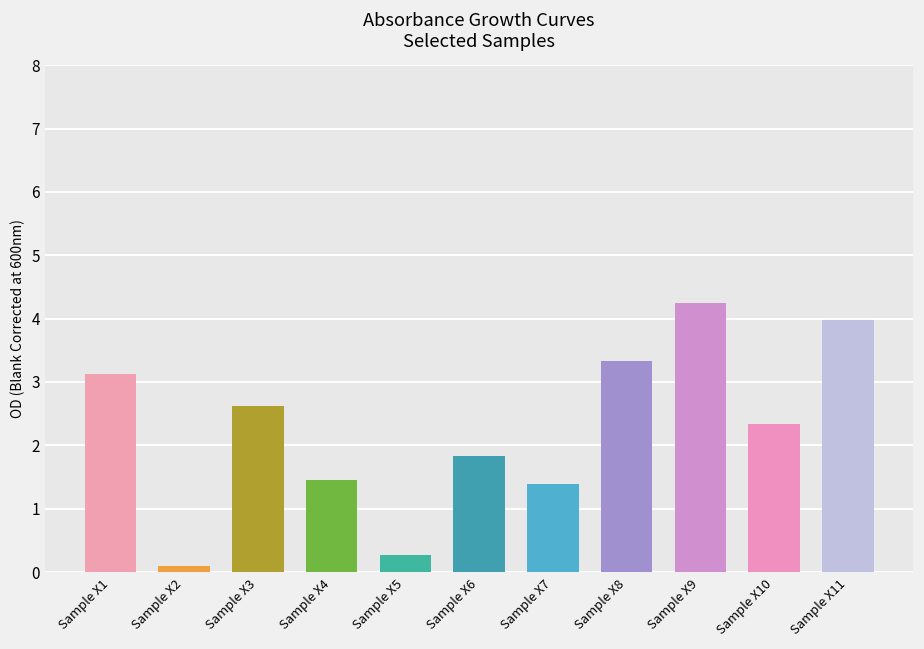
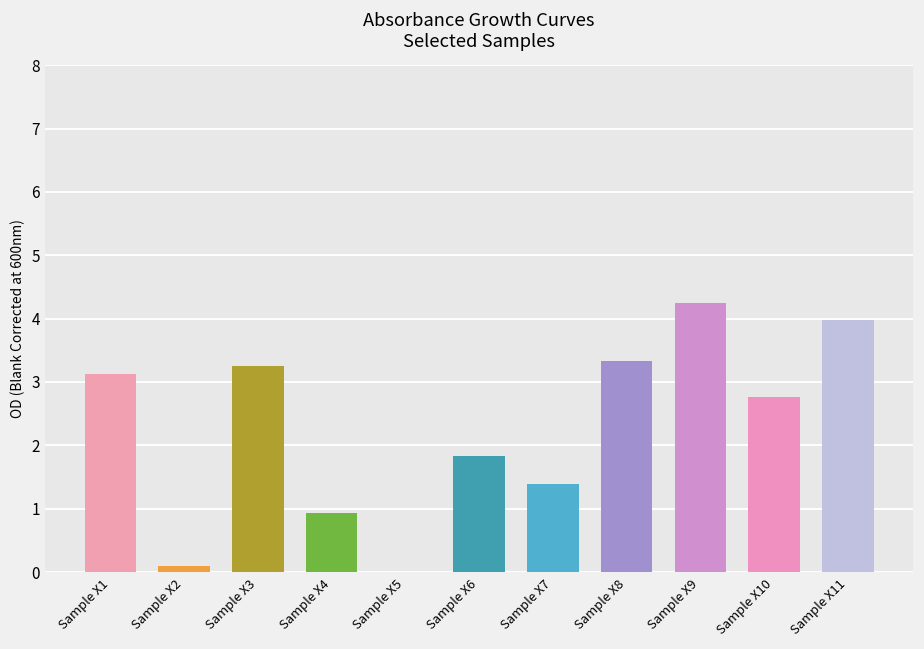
Sample X3: 2.6 -> 3.2
Sample X4: 1.5 -> 0.9
Sample X5: 0.3 -> 0.0
Sample X10: 2.3 -> 2.8
